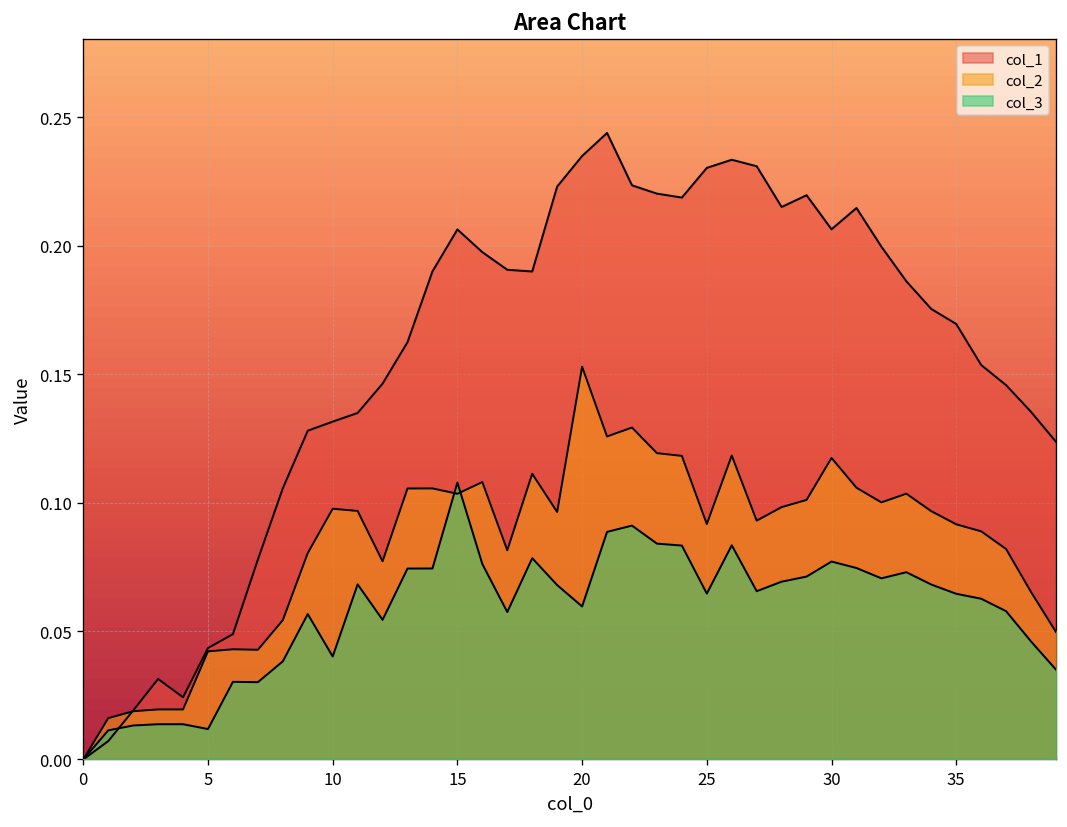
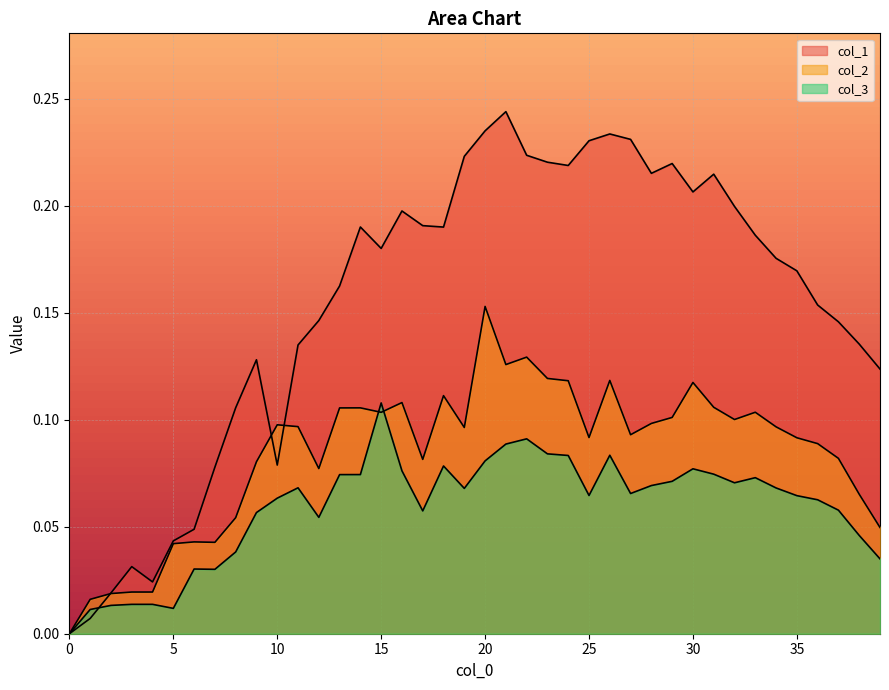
col_1, 10: 0.132 -> 0.079
col_3, 10: 0.040 -> 0.063
col_1, 15: 0.206 -> 0.180
col_3, 20: 0.060 -> 0.081
